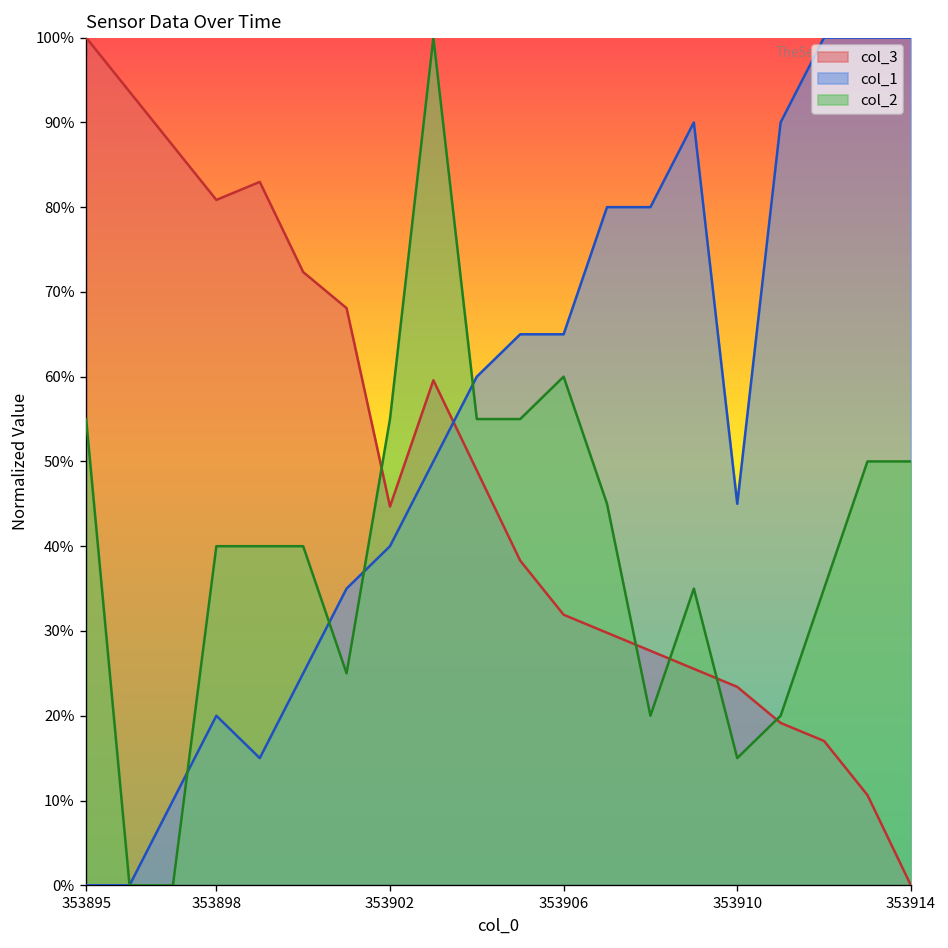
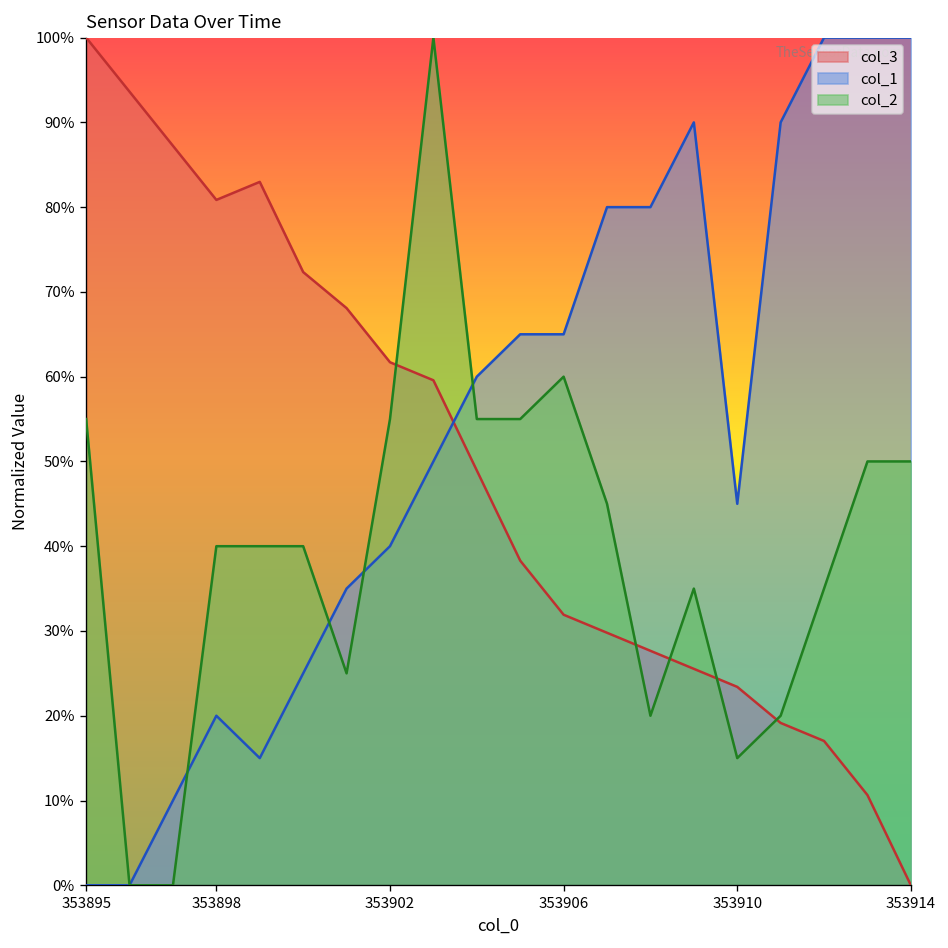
col_3, 353902: 45% -> 62%
